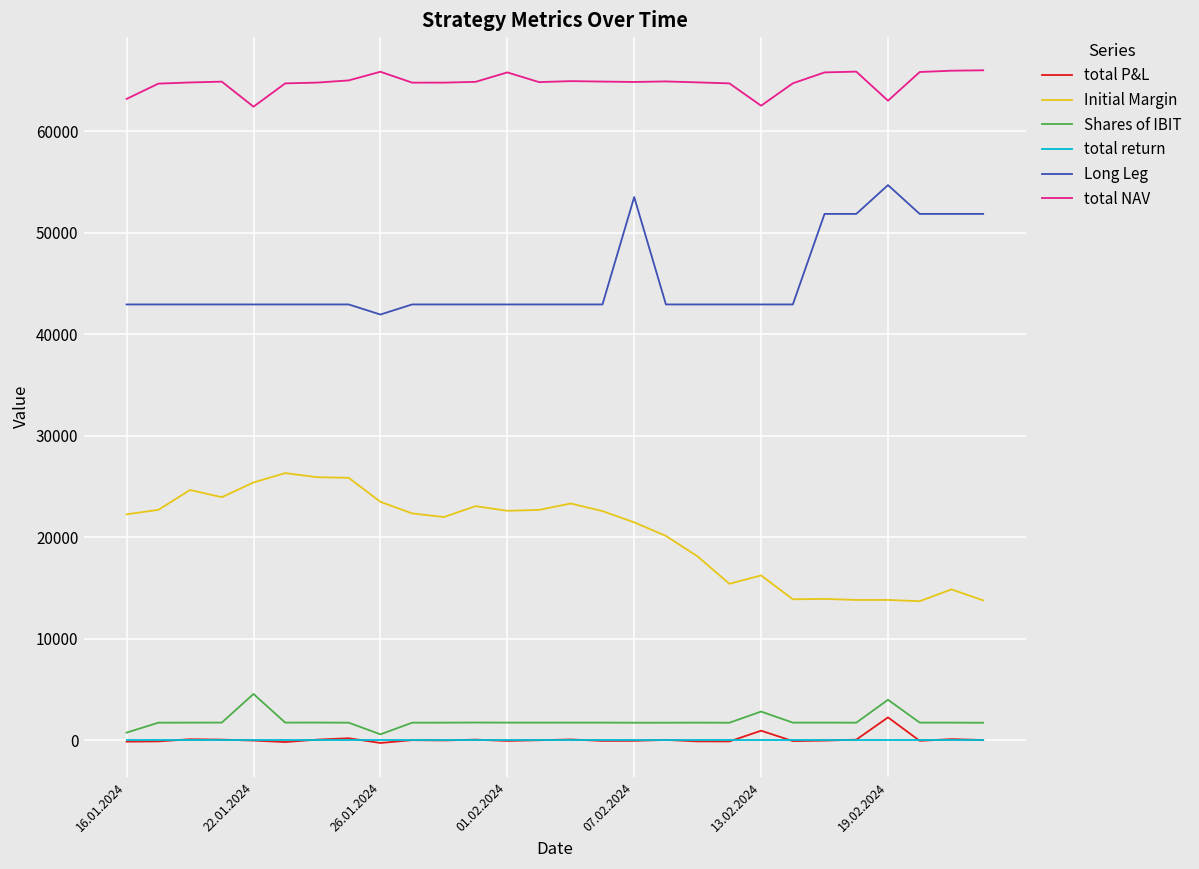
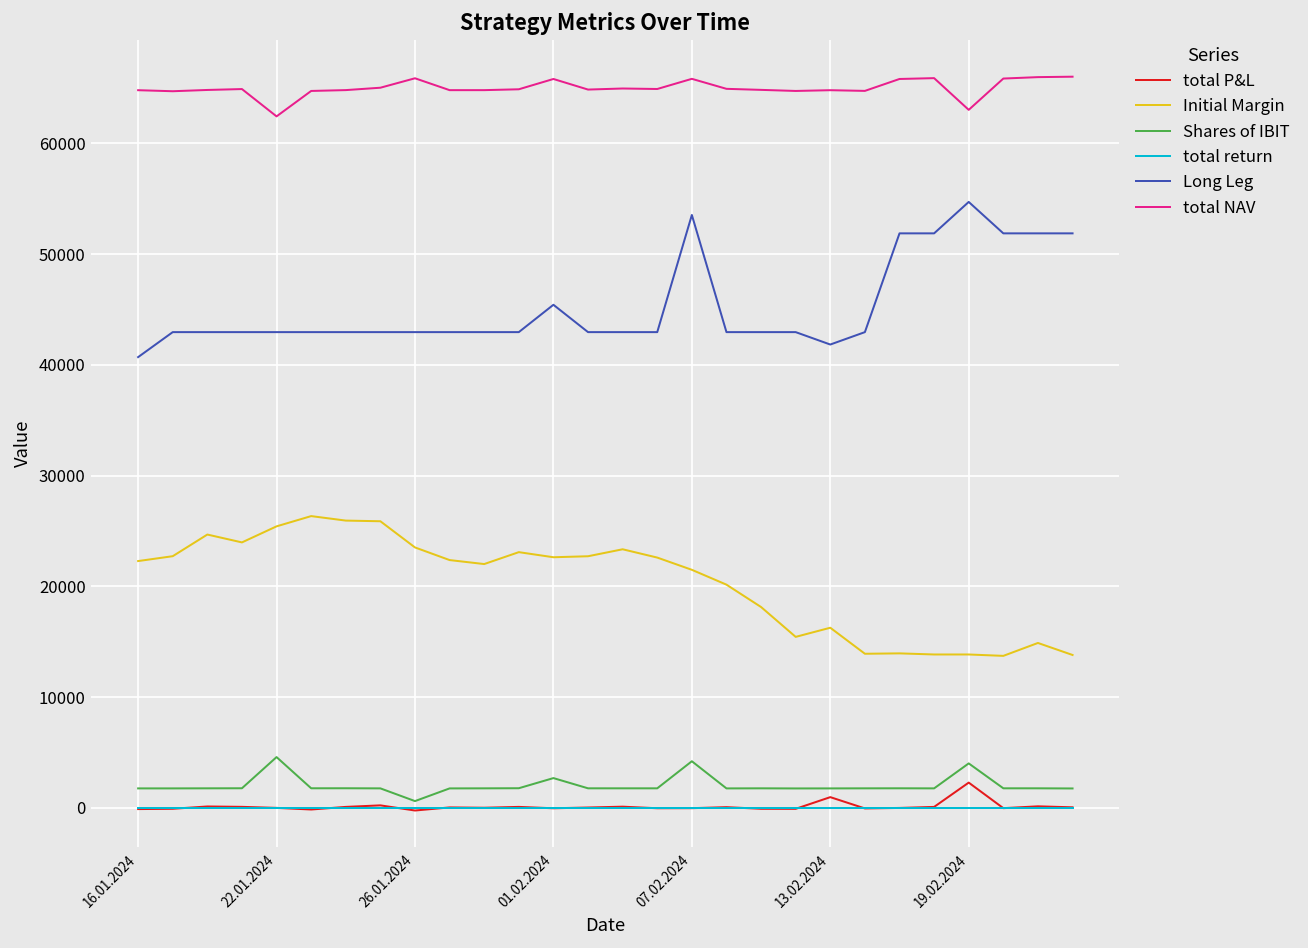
Shares of IBIT, 16.01.2024: 1000 -> 2000
Long Leg, 16.01.2024: 43000 -> 41000
total NAV, 16.01.2024: 63000 -> 65000
Long Leg, 26.01.2024: 42000 -> 43000
Shares of IBIT, 01.02.2024: 2000 -> 3000
Long Leg, 01.02.2024: 43000 -> 45000
Shares of IBIT, 07.02.2024: 2000 -> 4000
total NAV, 07.02.2024: 65000 -> 66000
Shares of IBIT, 13.02.2024: 3000 -> 2000
Long Leg, 13.02.2024: 43000 -> 42000
total NAV, 13.02.2024: 63000 -> 65000
